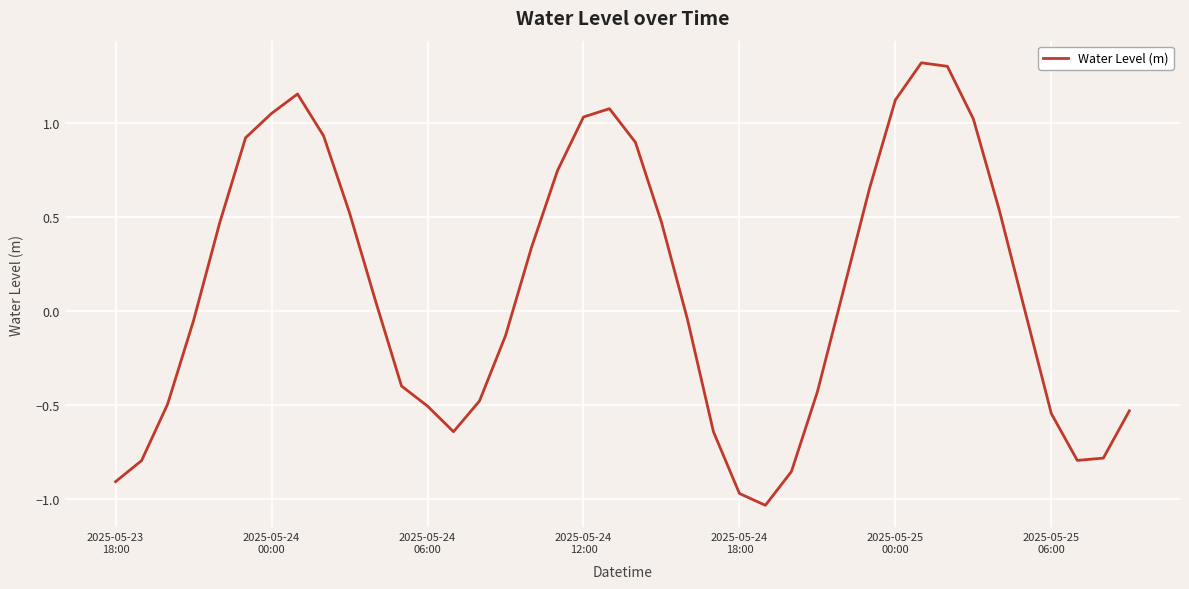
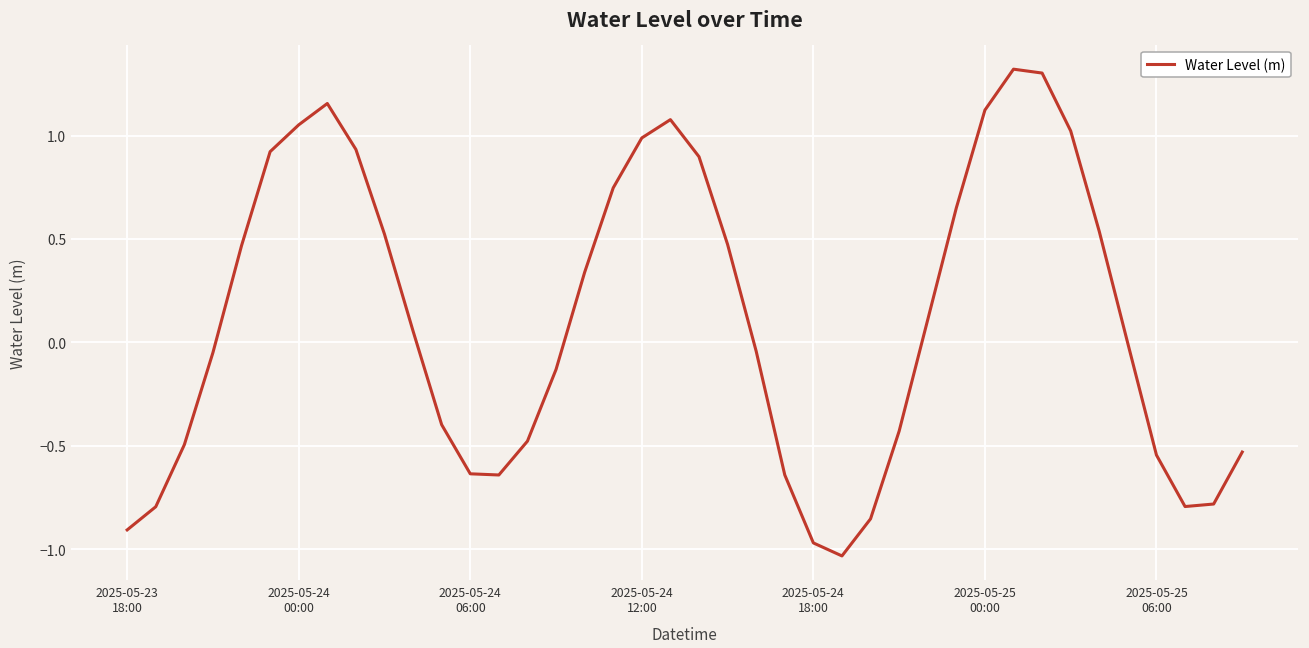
2025-05-24 06:00: -0.50 -> -0.63
2025-05-24 12:00: 1.03 -> 0.99
